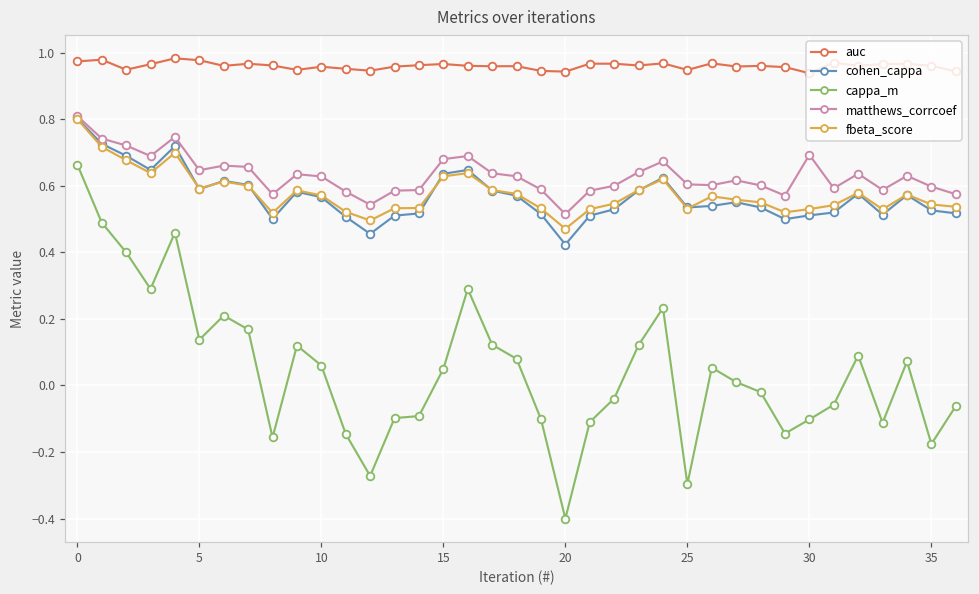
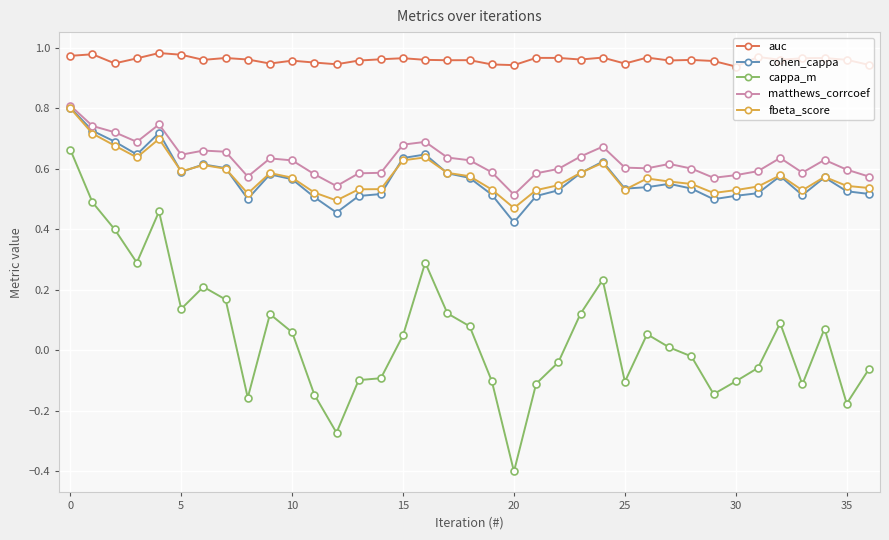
cappa_m, 25: -0.30 -> -0.10
matthews_corrcoef, 30: 0.69 -> 0.58
